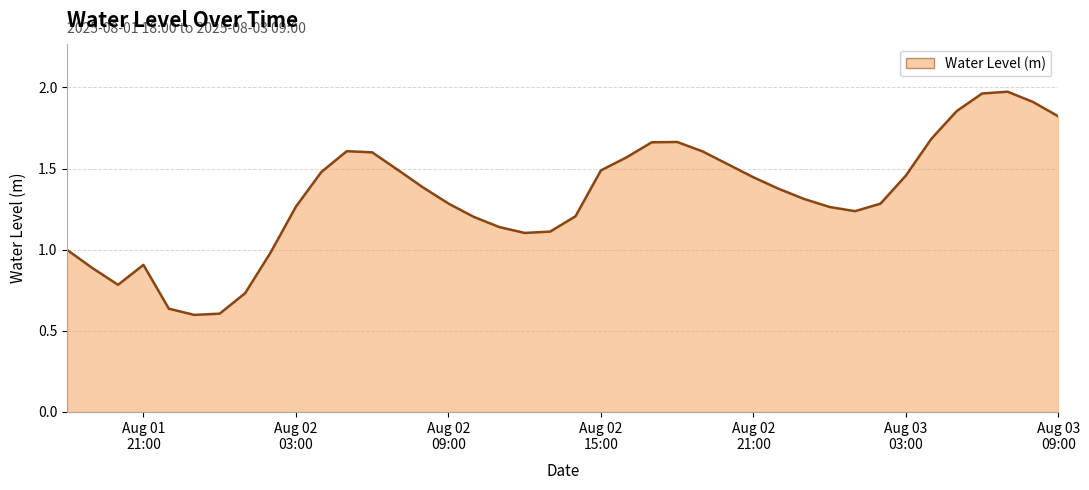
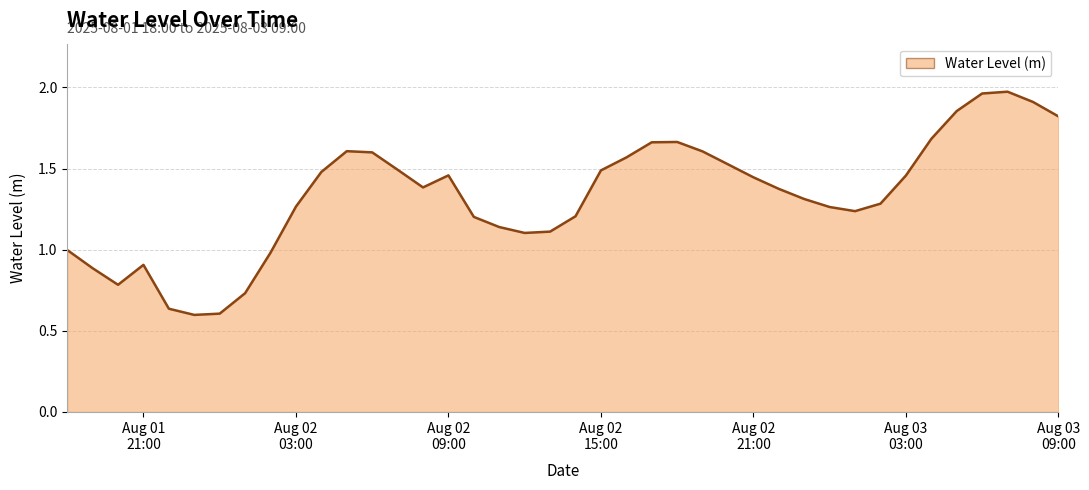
Aug 02 09:00: 1.28 -> 1.46
